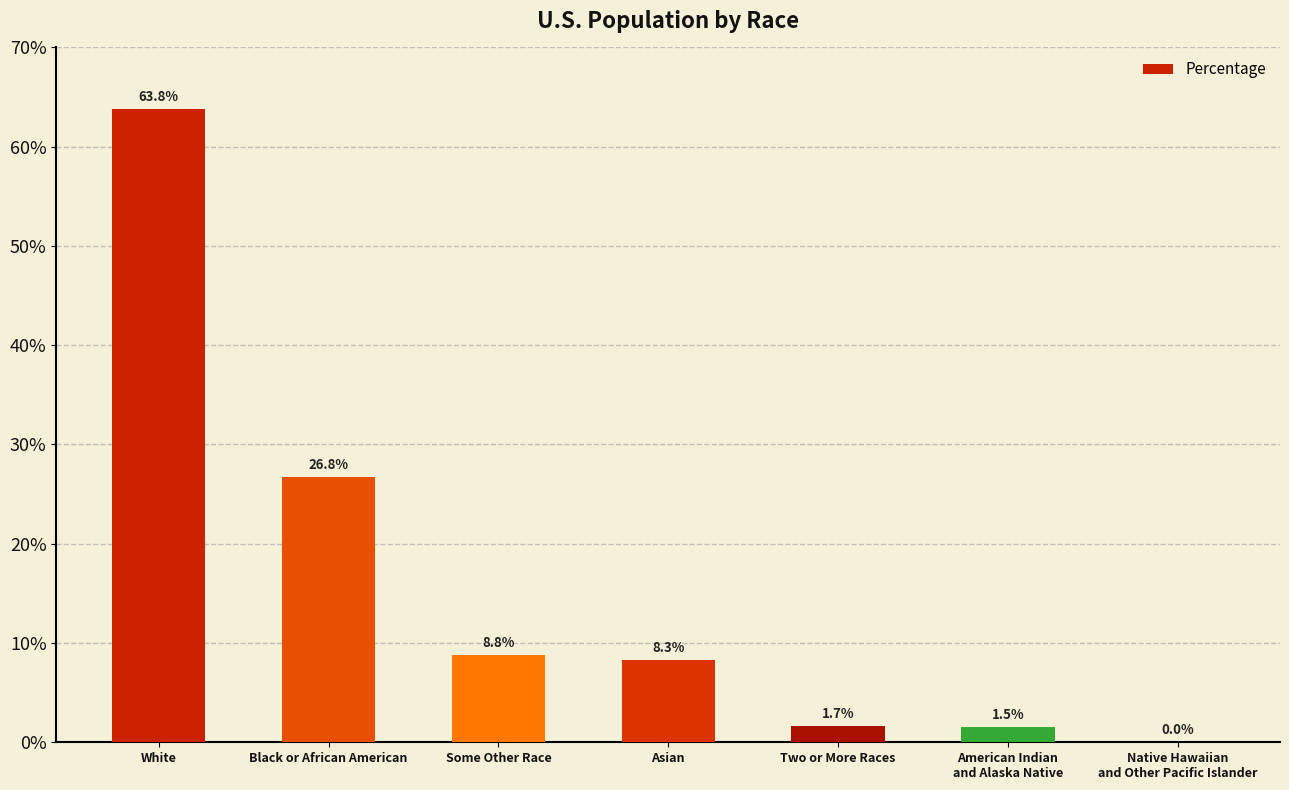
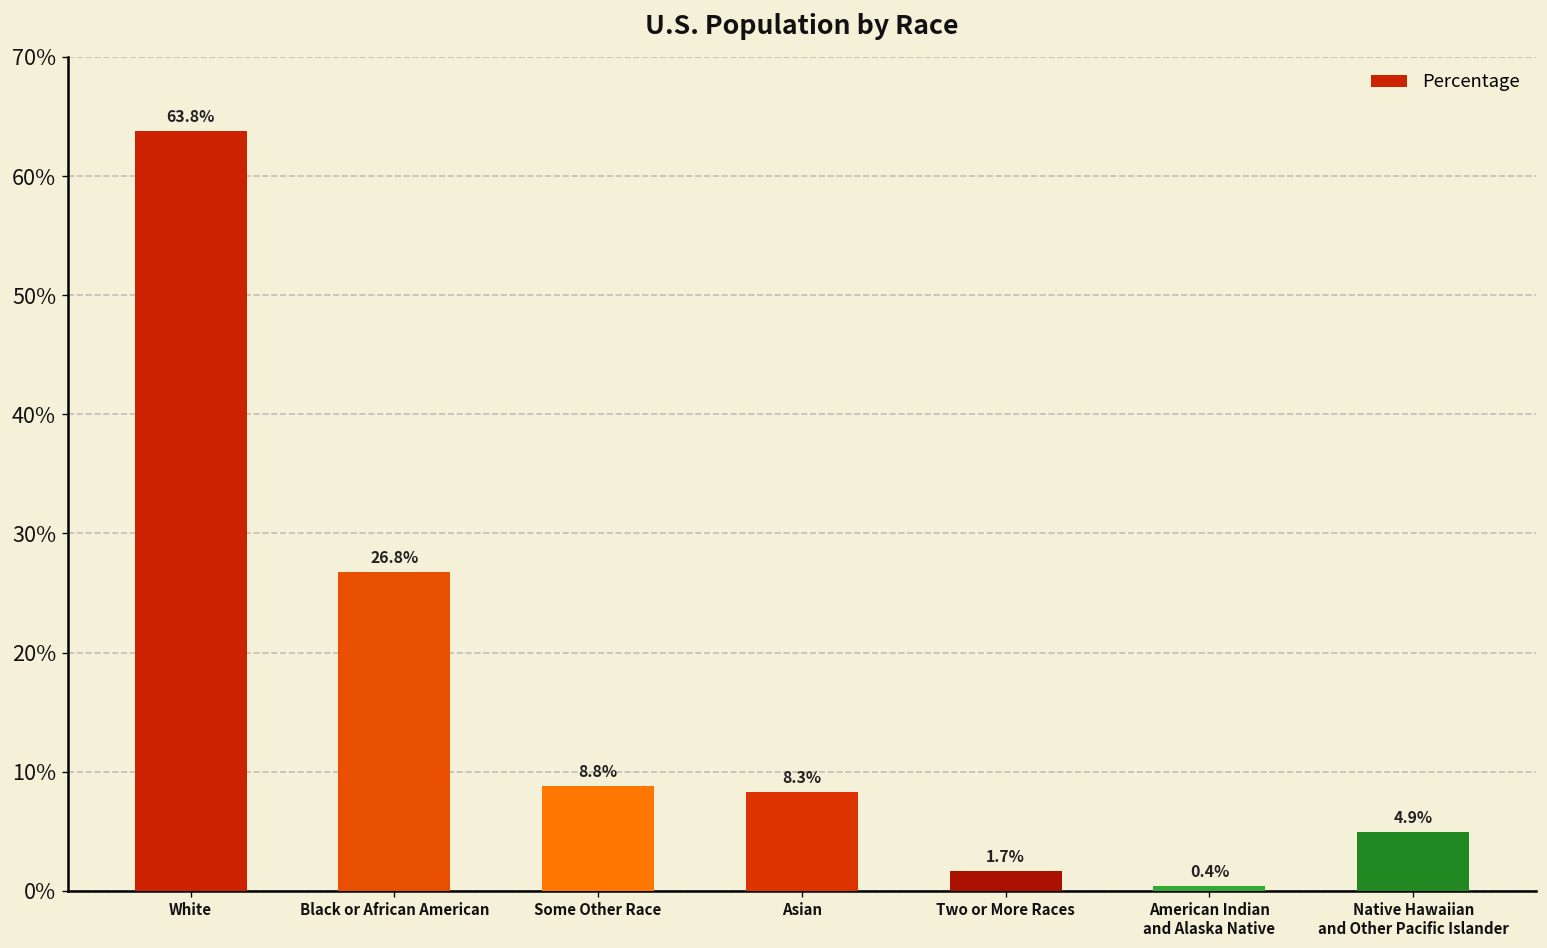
American Indian and Alaska Native: 1.5% -> 0.4%
Native Hawaiian and Other Pacific Islander: 0.0% -> 4.9%
